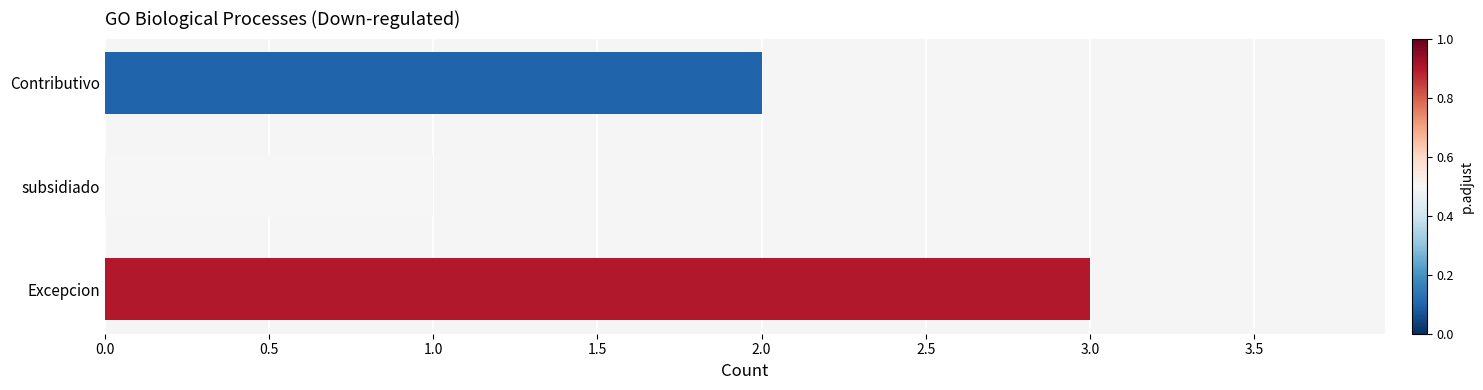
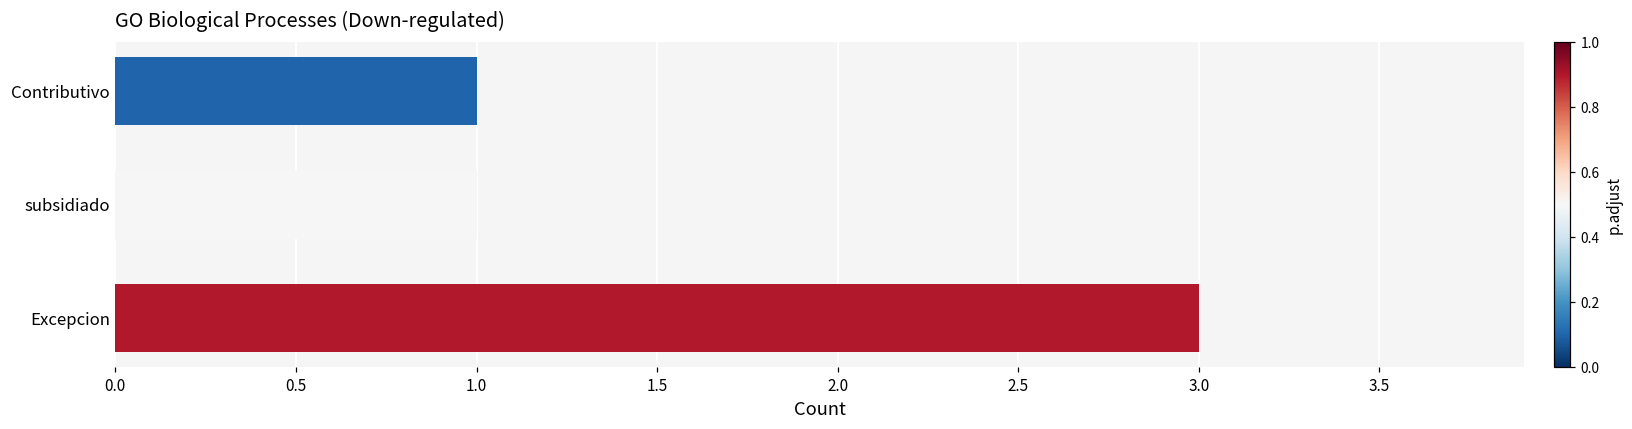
Contributivo: 2 -> 1
